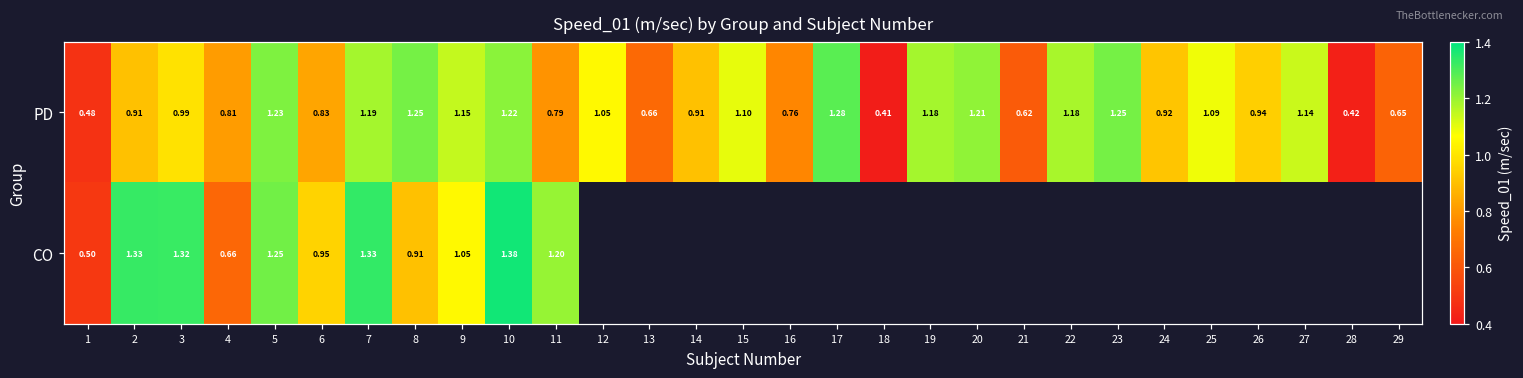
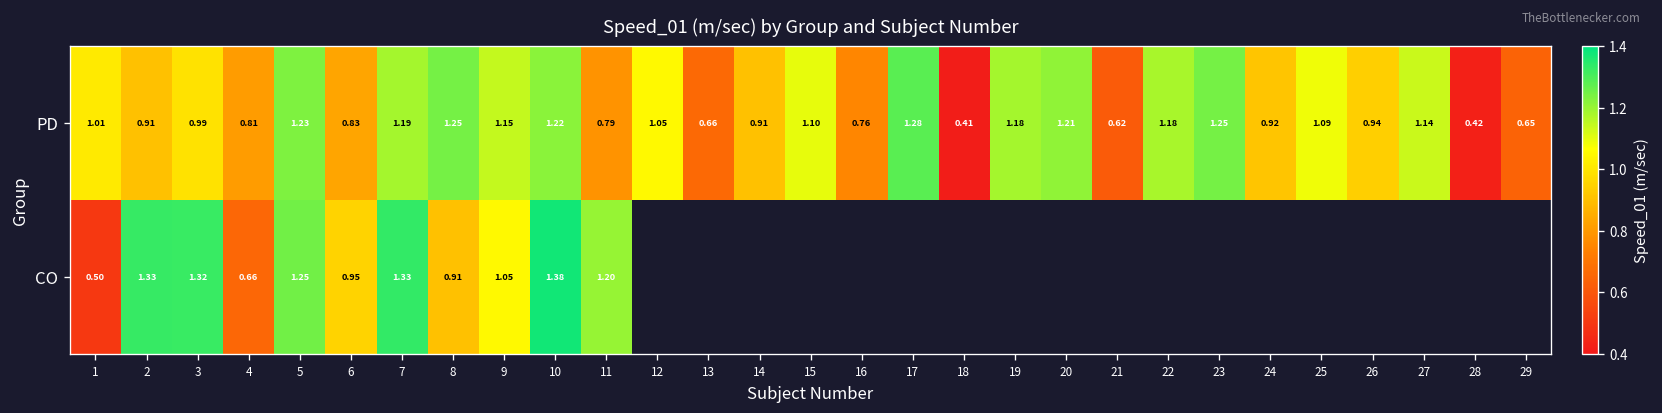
PD, 1: 0.48 -> 1.01
